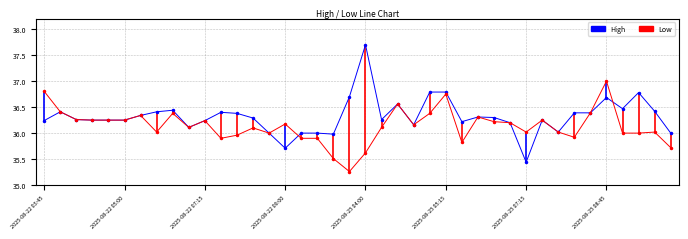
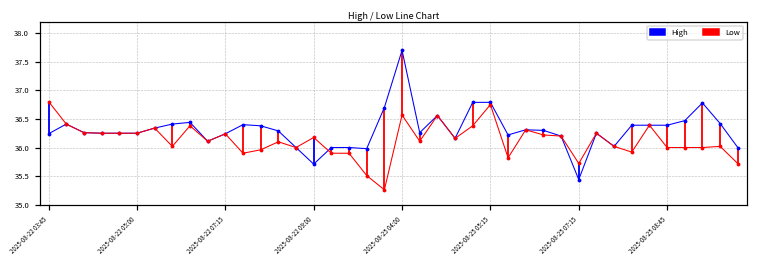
Low, 2025-08-25 04:00: 35.6 -> 36.6
Low, 2025-08-25 07:15: 36.0 -> 35.7
High, 2025-08-25 08:45: 36.7 -> 36.4
Low, 2025-08-25 08:45: 37 -> 36
